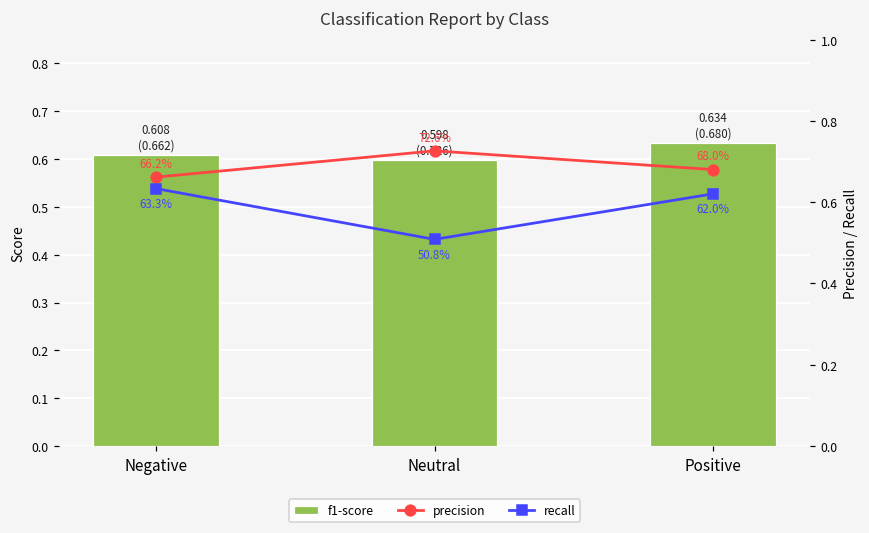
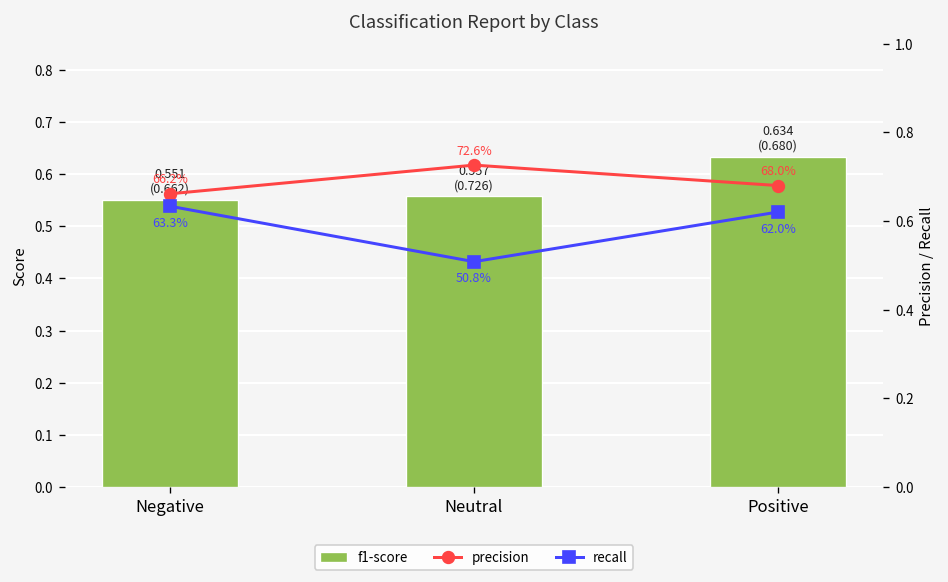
f1-score, Negative: 0.608 -> 0.551
f1-score, Neutral: 0.598 -> 0.557
